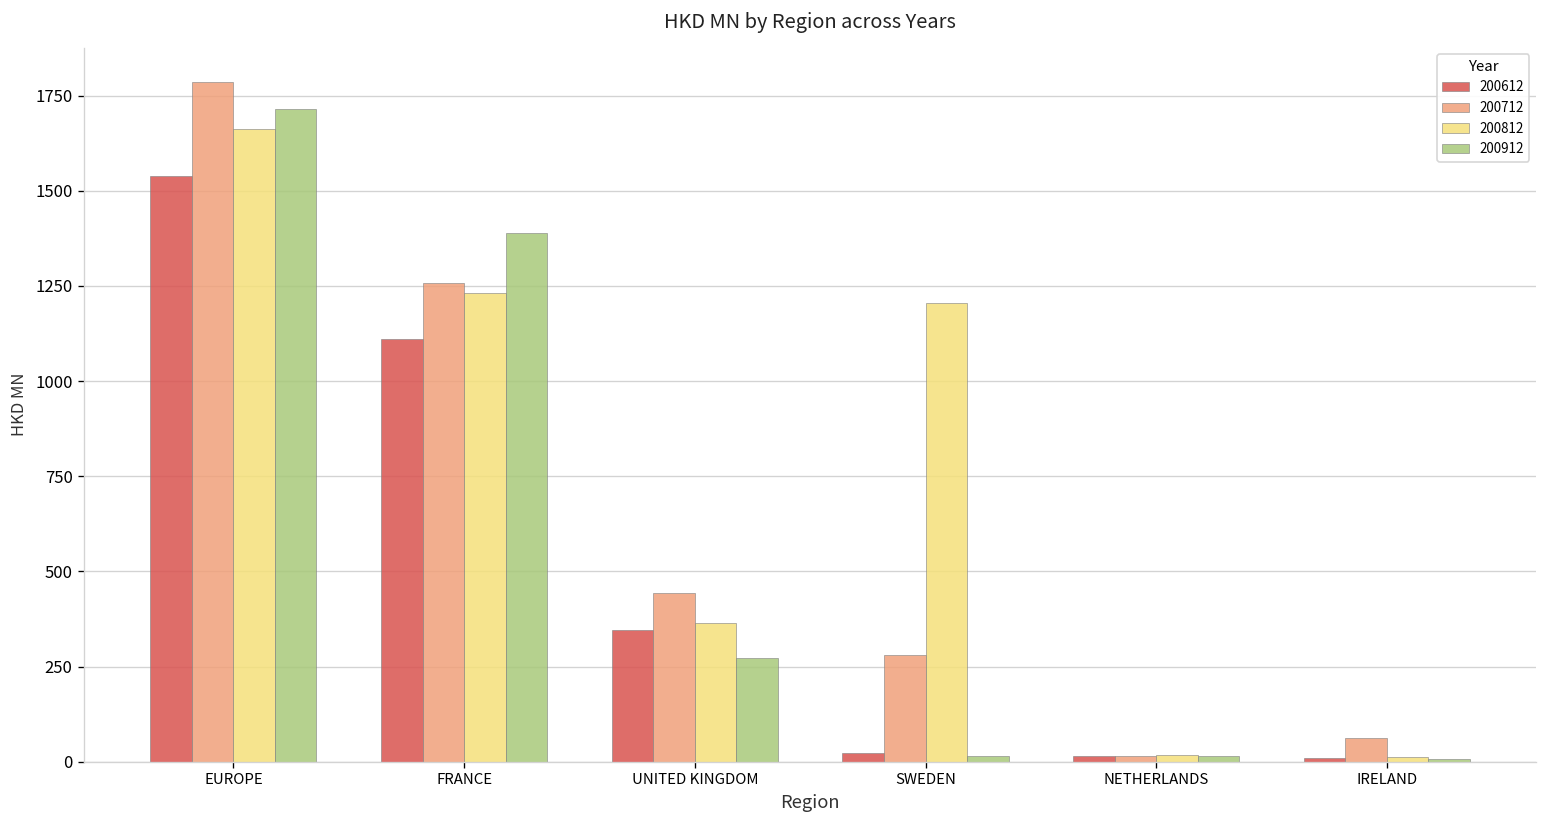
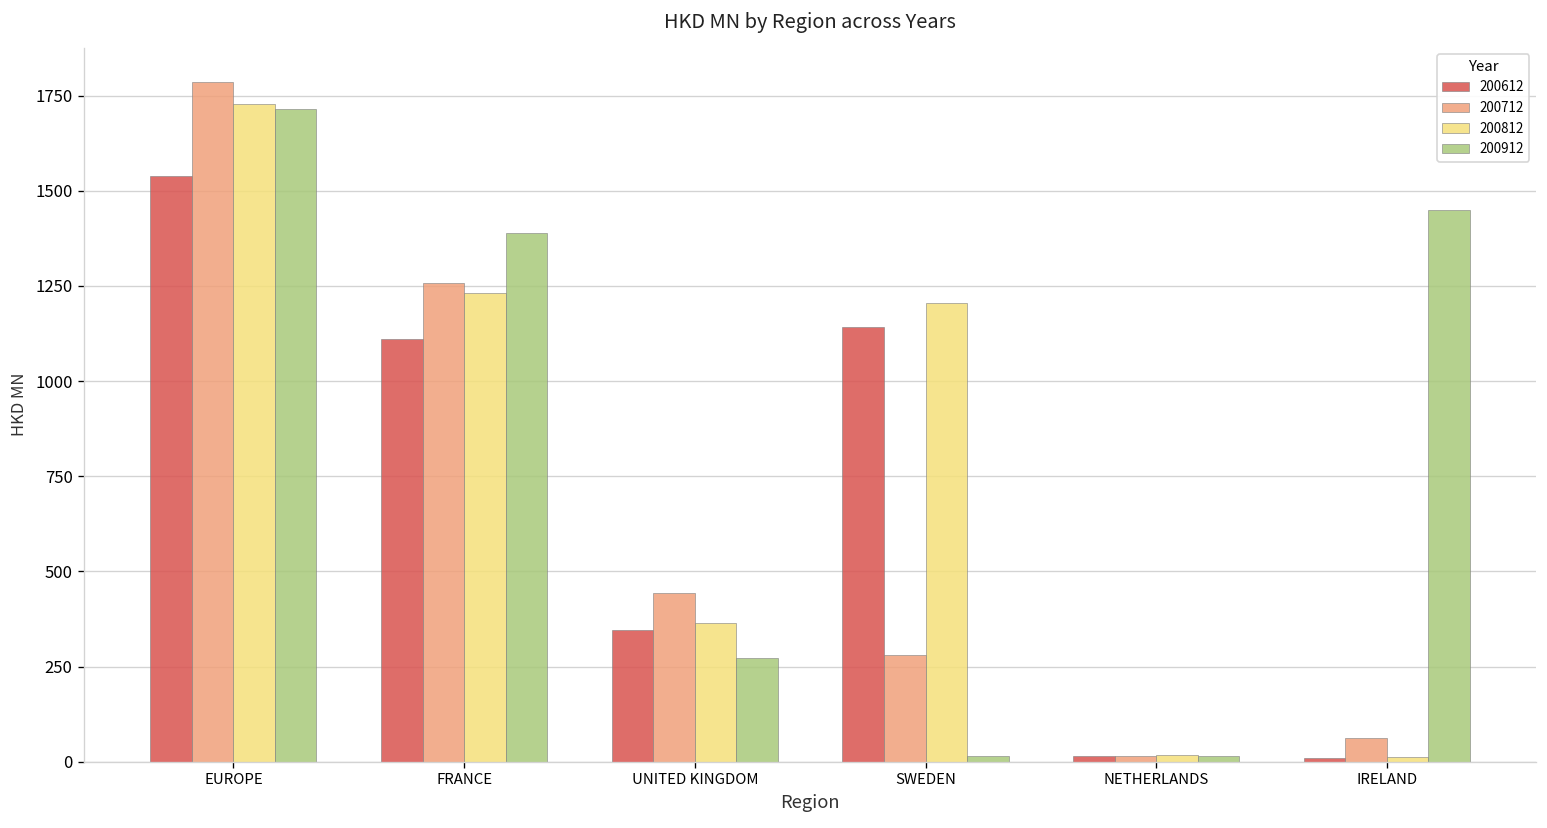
200812, EUROPE: 1660 -> 1730
200612, SWEDEN: 20 -> 1140
200912, IRELAND: 10 -> 1450
